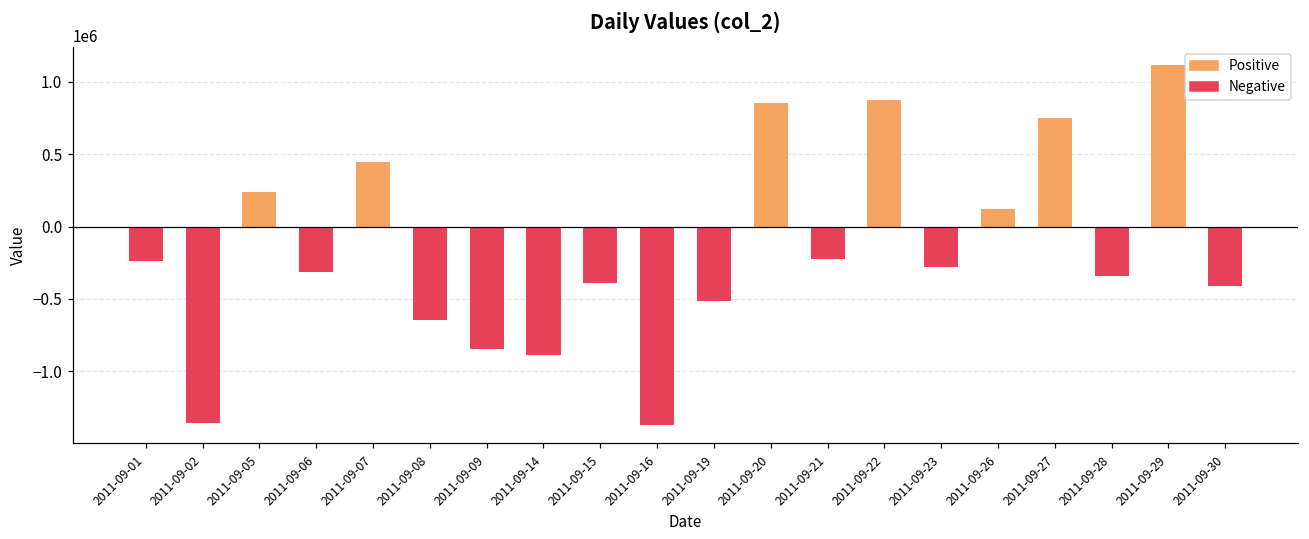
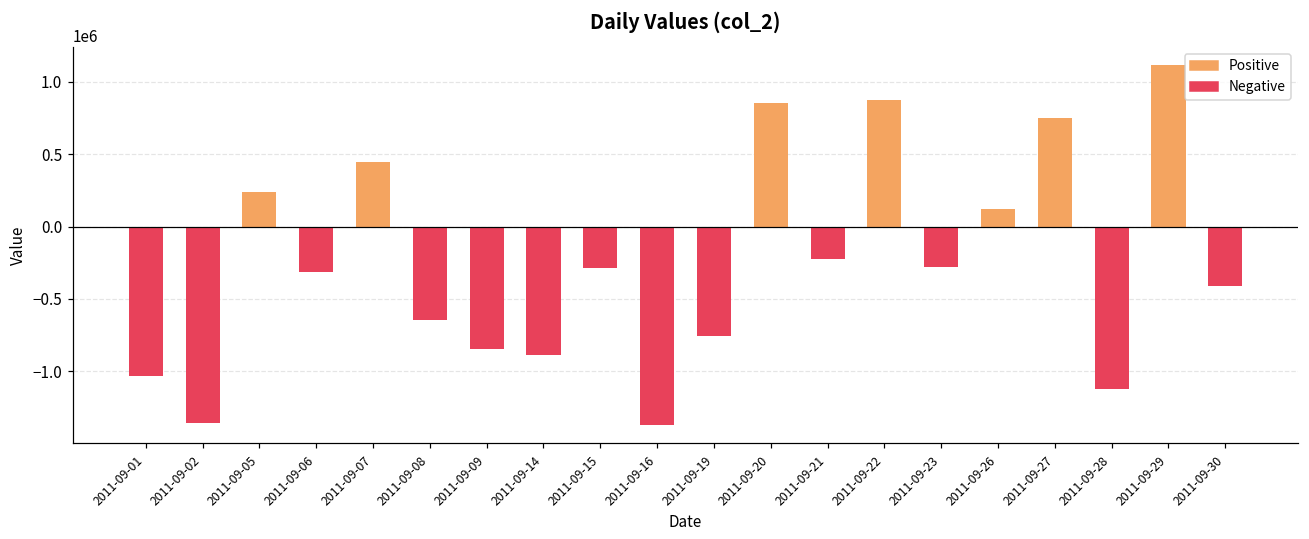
Negative, 2011-09-01: -240000 -> -1030000
Negative, 2011-09-15: -390000 -> -290000
Negative, 2011-09-19: -520000 -> -760000
Negative, 2011-09-28: -340000 -> -1120000
